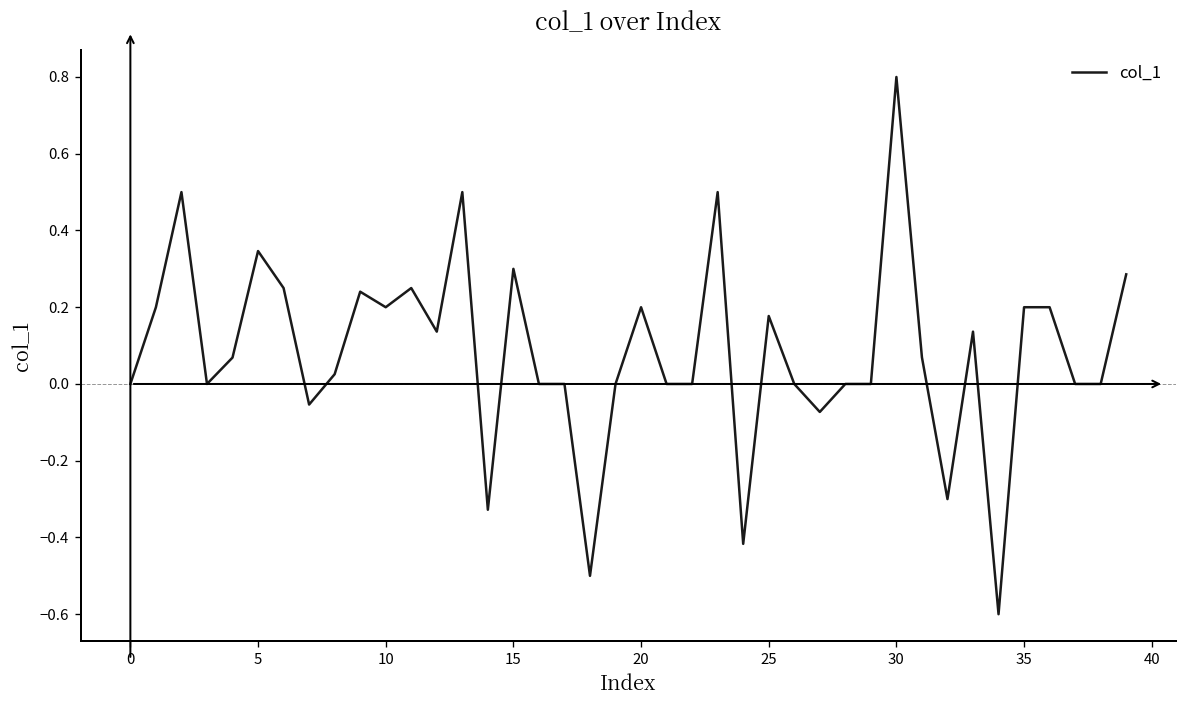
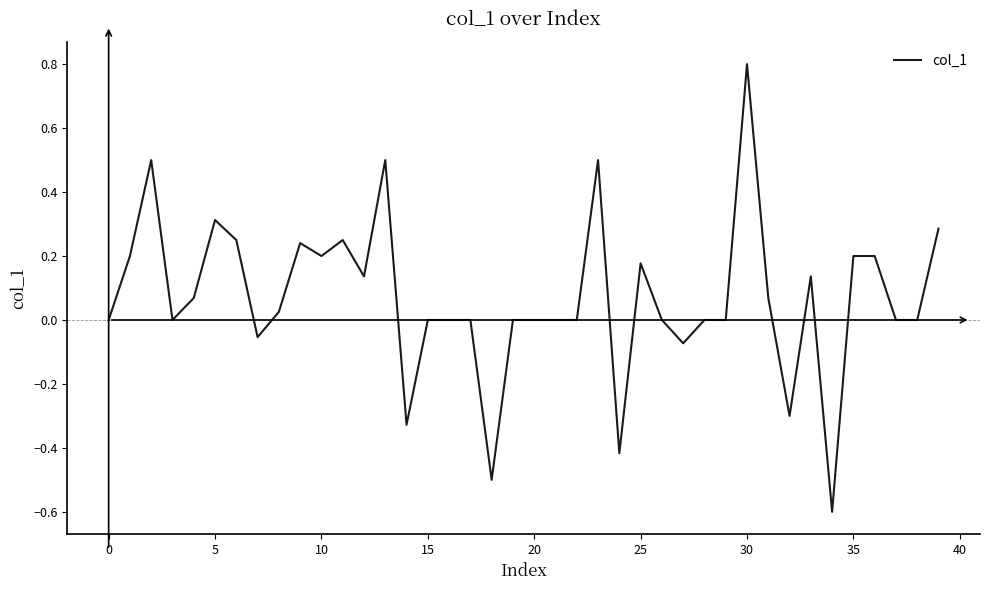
5: 0.35 -> 0.31
15: 0.3 -> 0.0
20: 0.2 -> 0.0
